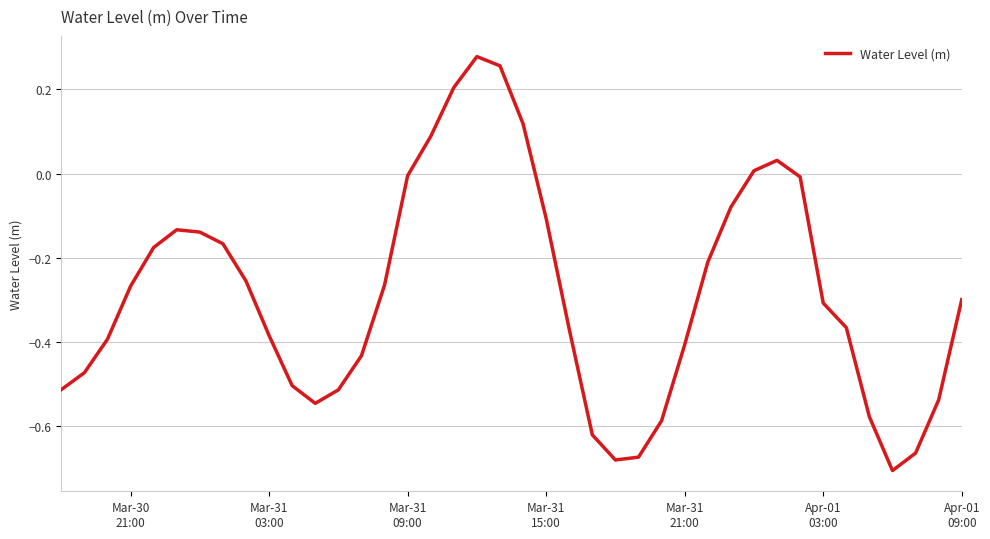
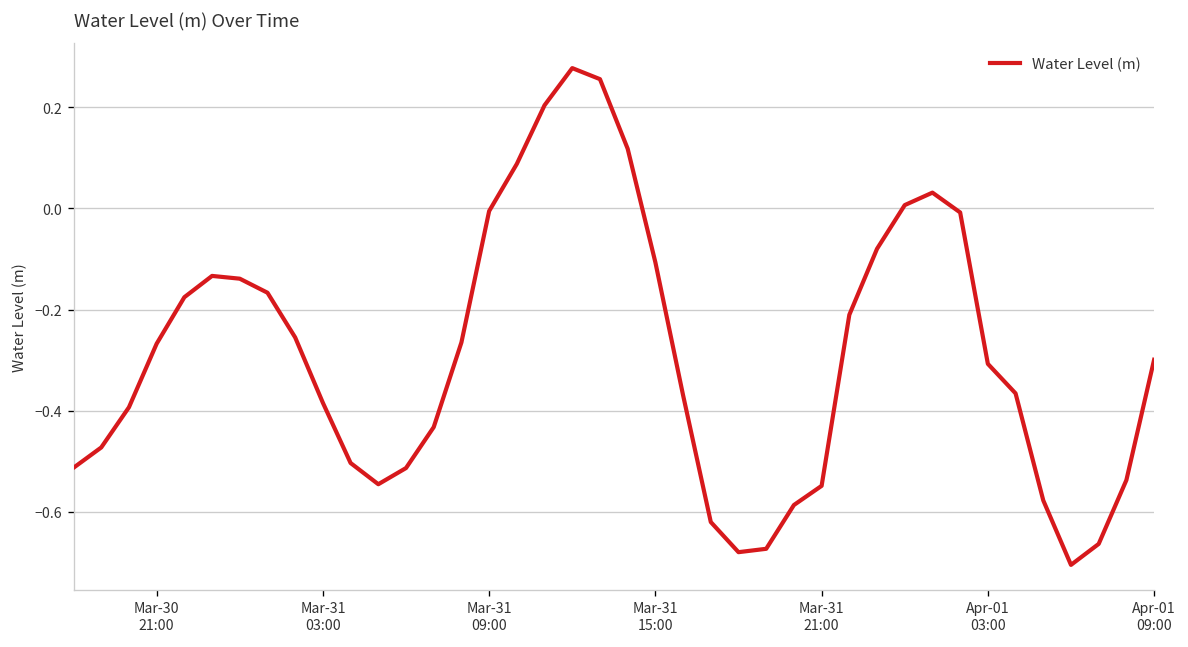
Mar-31 21:00: -0.41 -> -0.55
